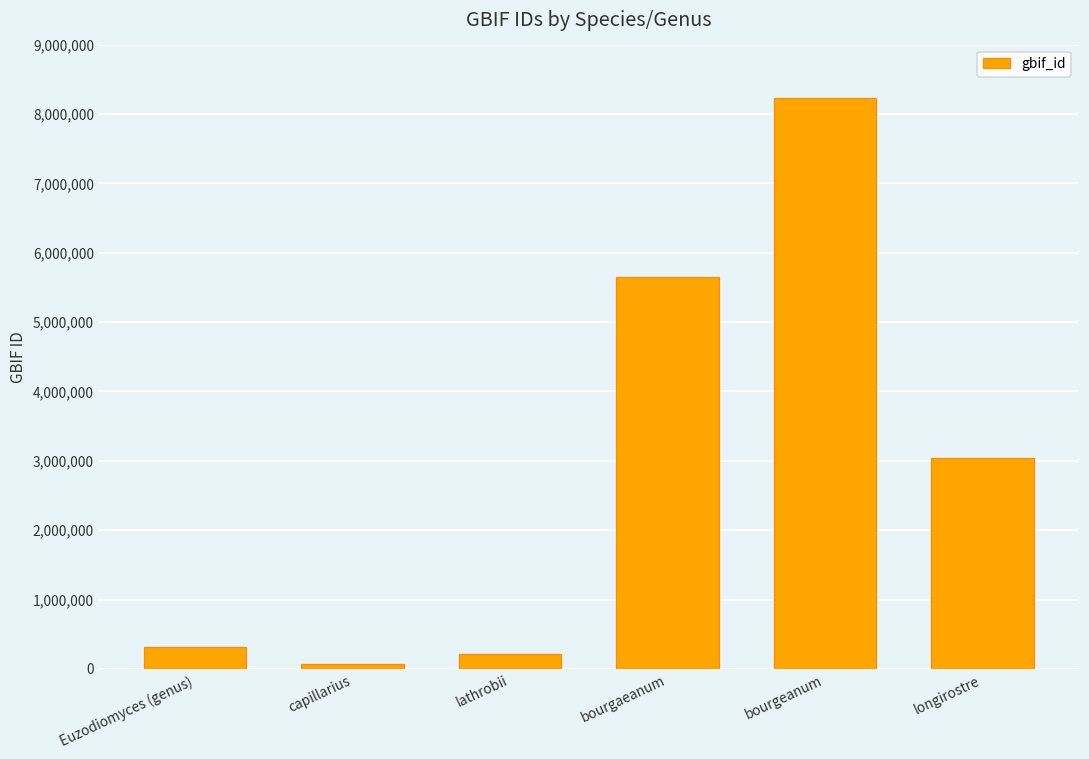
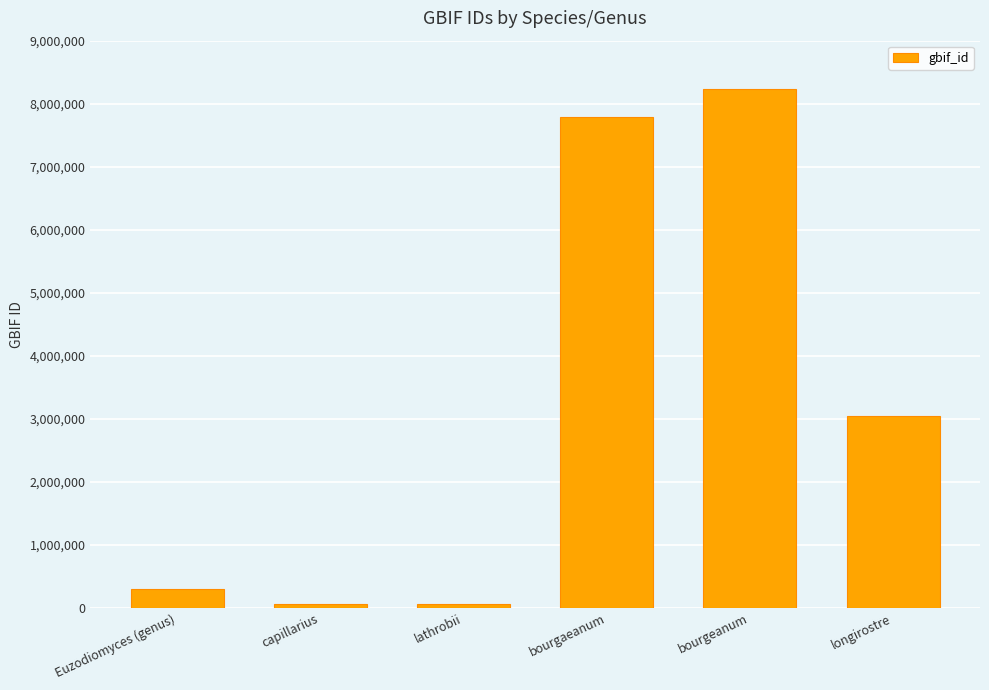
lathrobii: 200,000 -> 100,000
bourgaeanum: 5,600,000 -> 7,800,000
